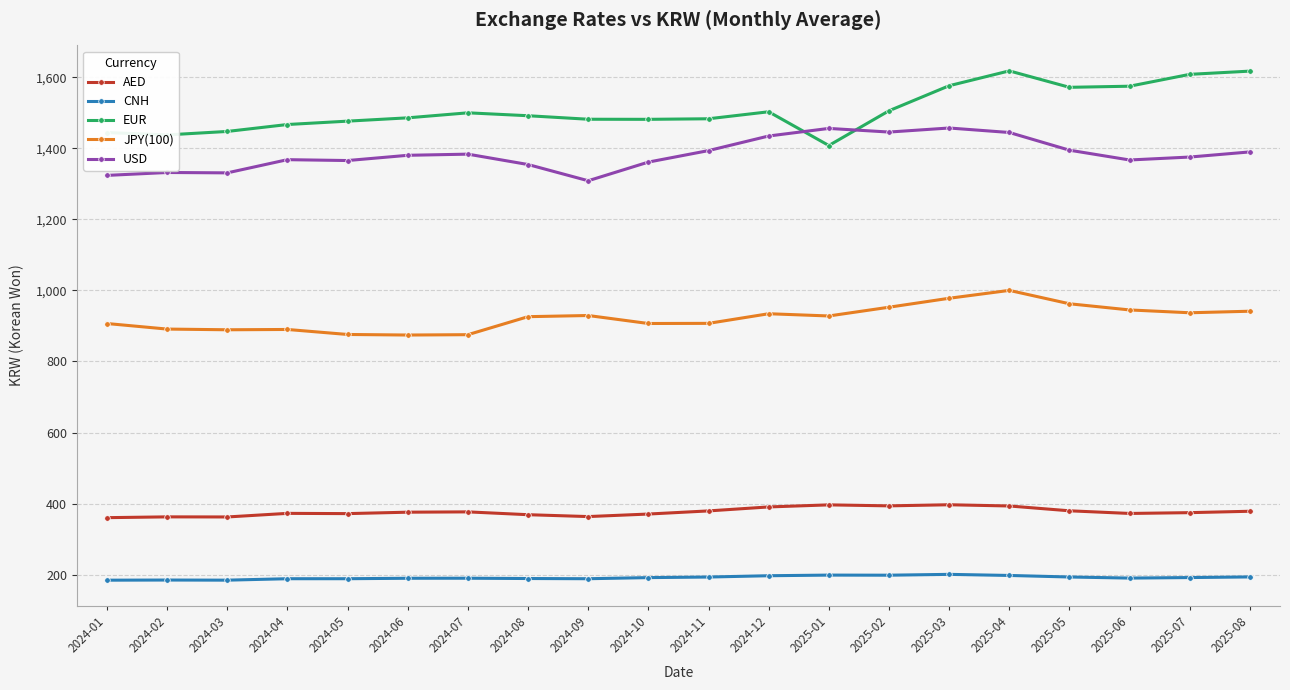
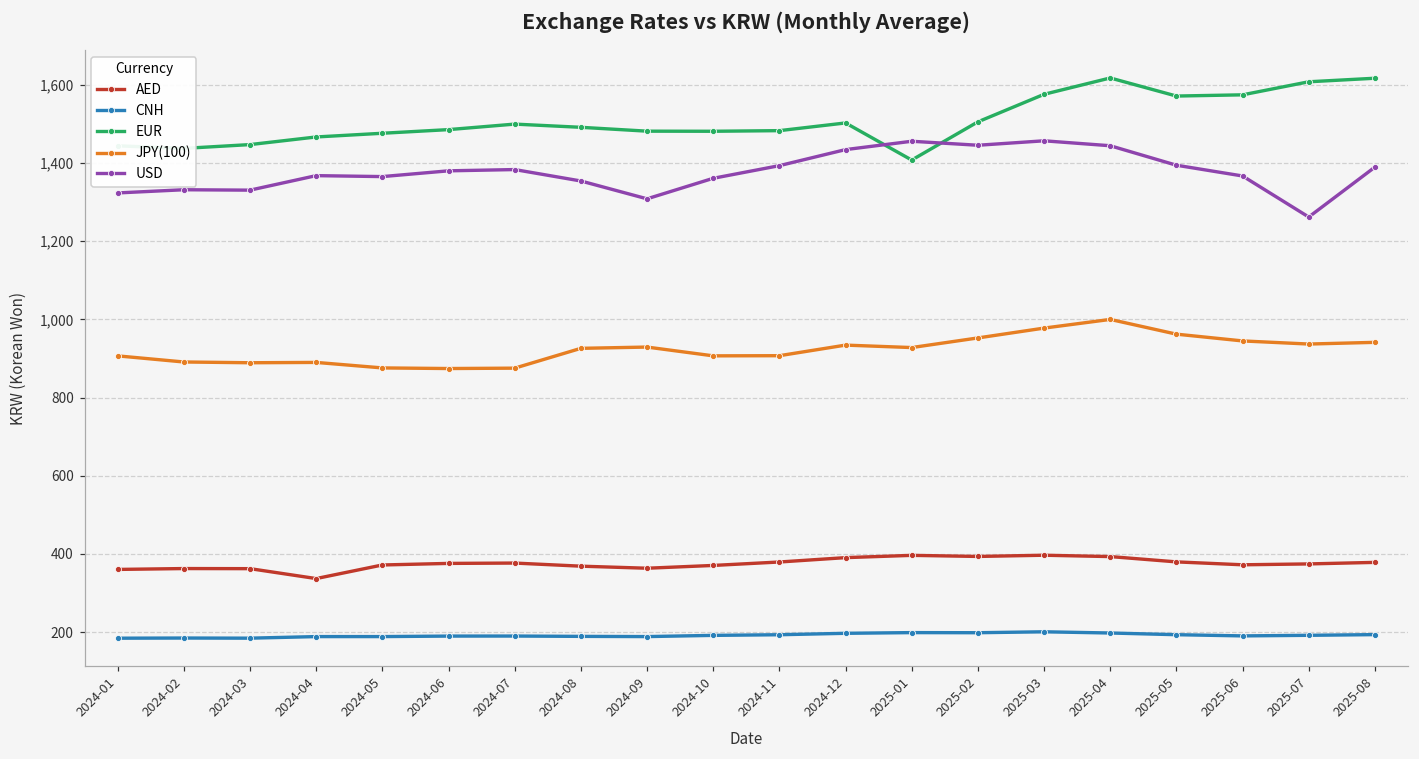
AED, 2024-04: 370 -> 340
USD, 2025-07: 1,380 -> 1,260
